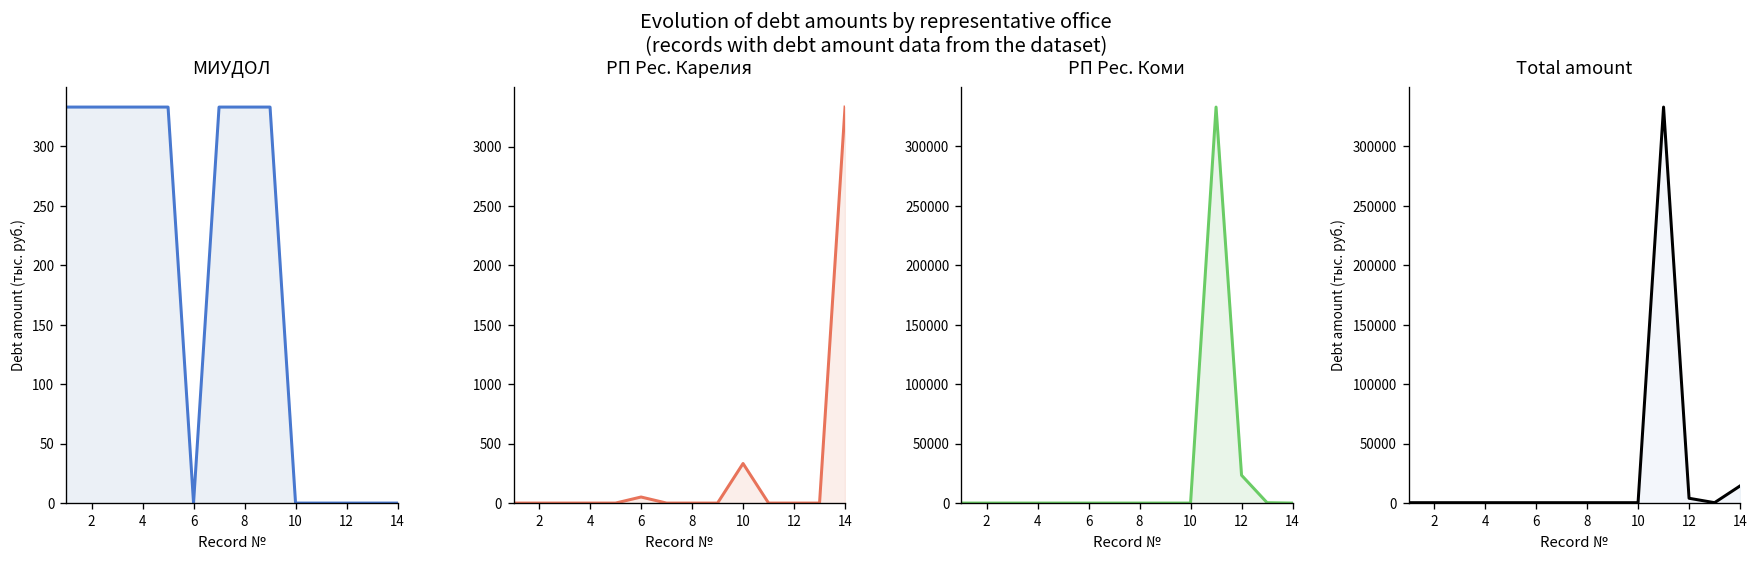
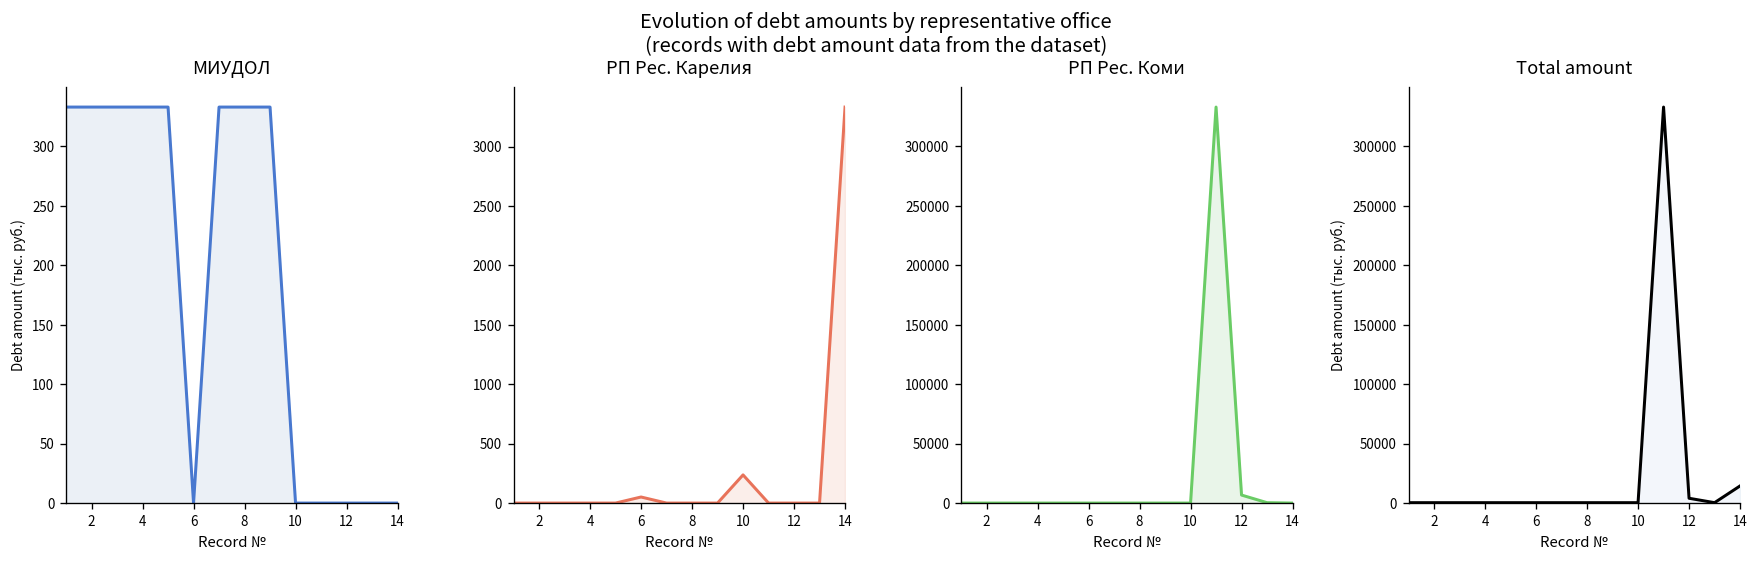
РП Рес. Карелия, 10: 300 -> 200
РП Рес. Коми, 12: 20000 -> 10000
